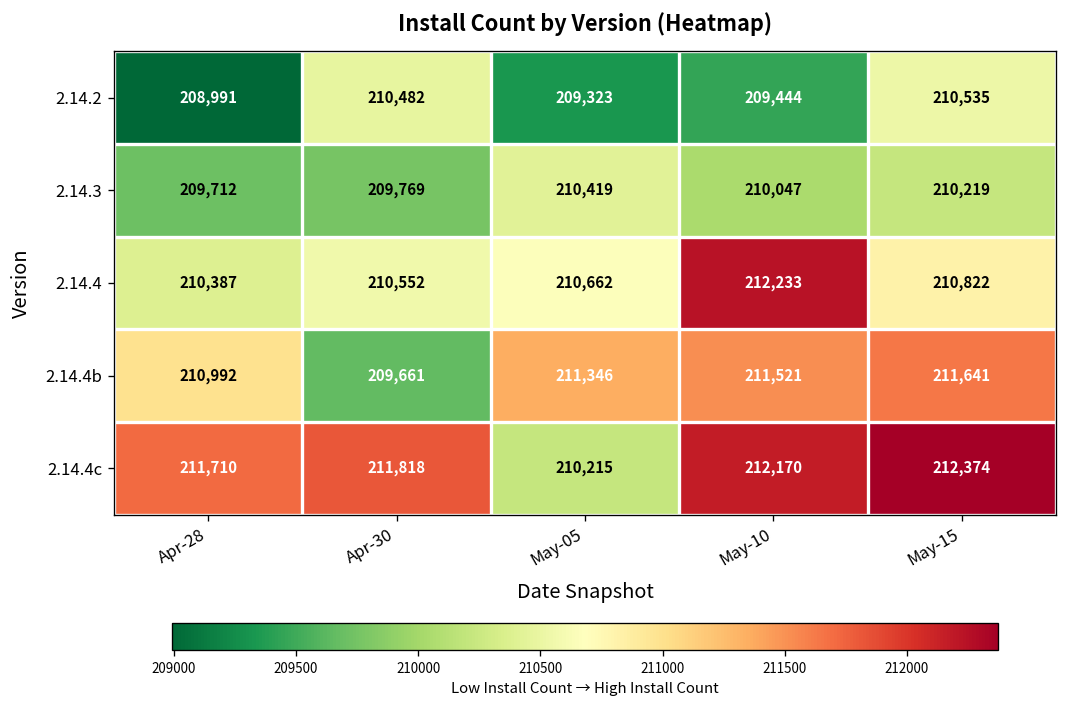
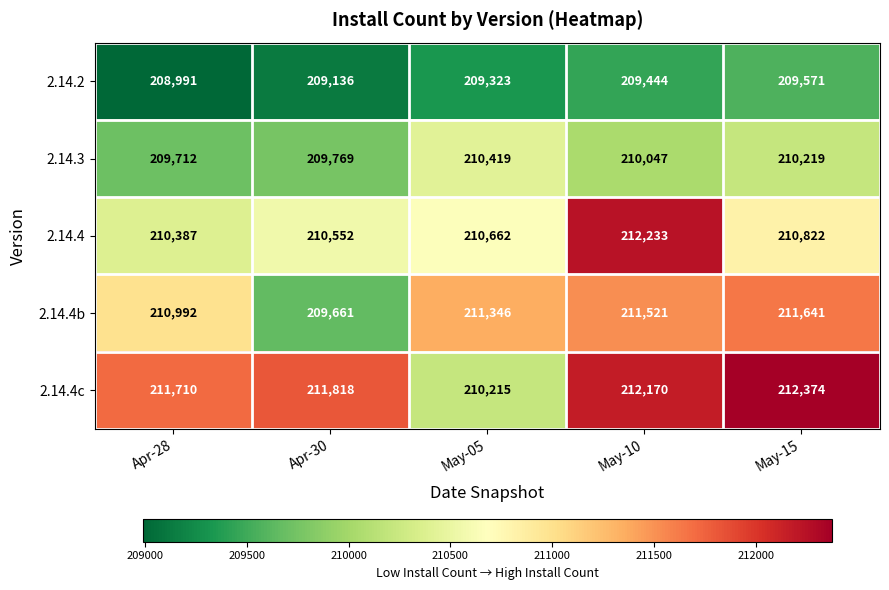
2.14.2, Apr-30: 210,482 -> 209,136
2.14.2, May-15: 210,535 -> 209,571
